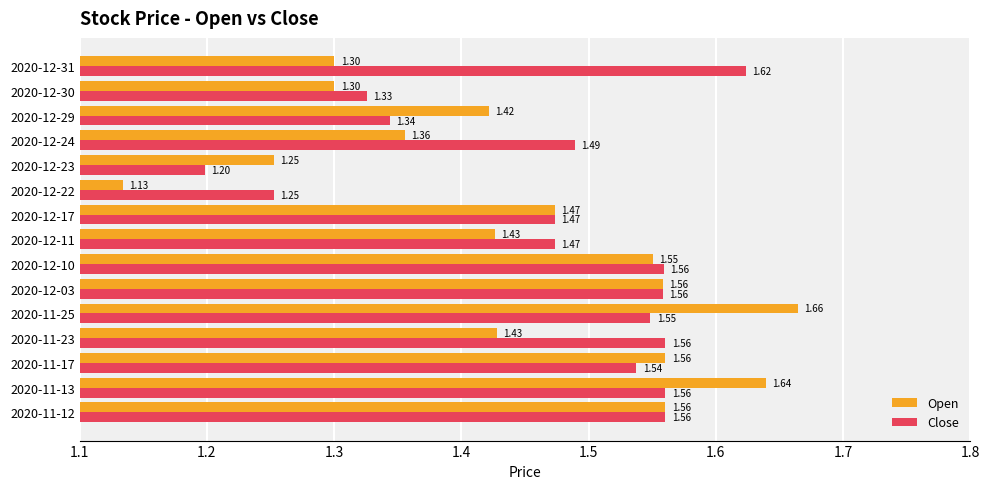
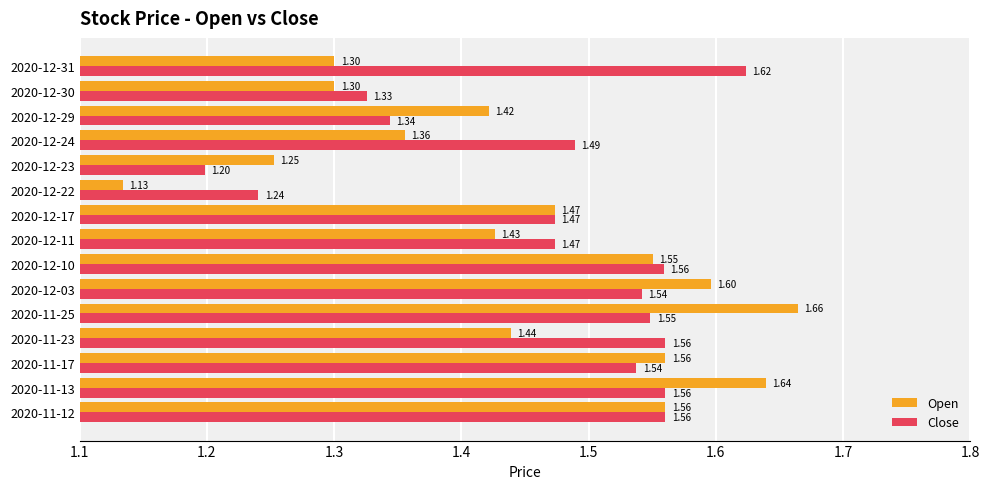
Close, 2020-12-22: 1.25 -> 1.24
Open, 2020-12-03: 1.56 -> 1.60
Close, 2020-12-03: 1.56 -> 1.54
Open, 2020-11-23: 1.43 -> 1.44
